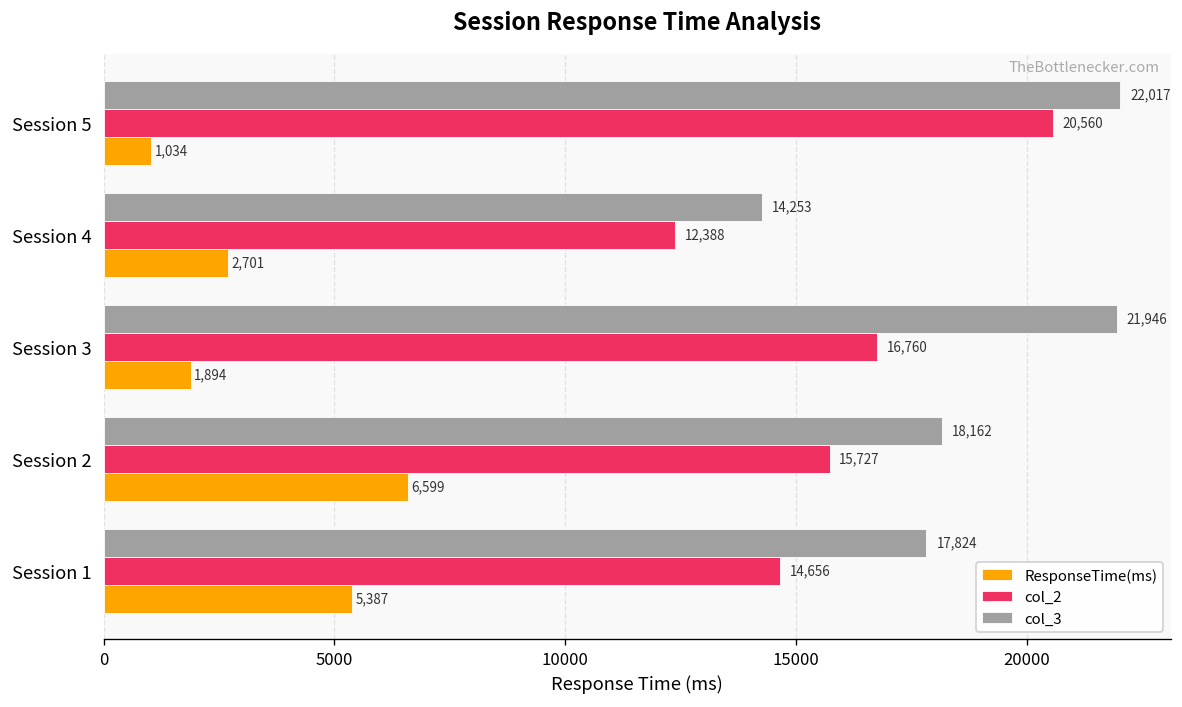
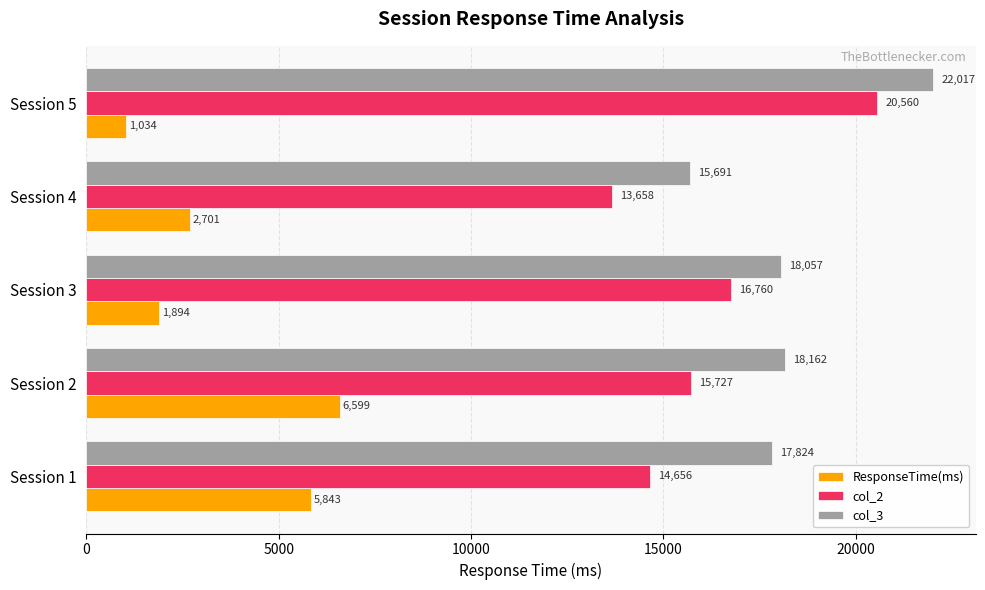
col_3, Session 4: 14,253 -> 15,691
col_2, Session 4: 12,388 -> 13,658
col_3, Session 3: 21,946 -> 18,057
ResponseTime(ms), Session 1: 5,387 -> 5,843
